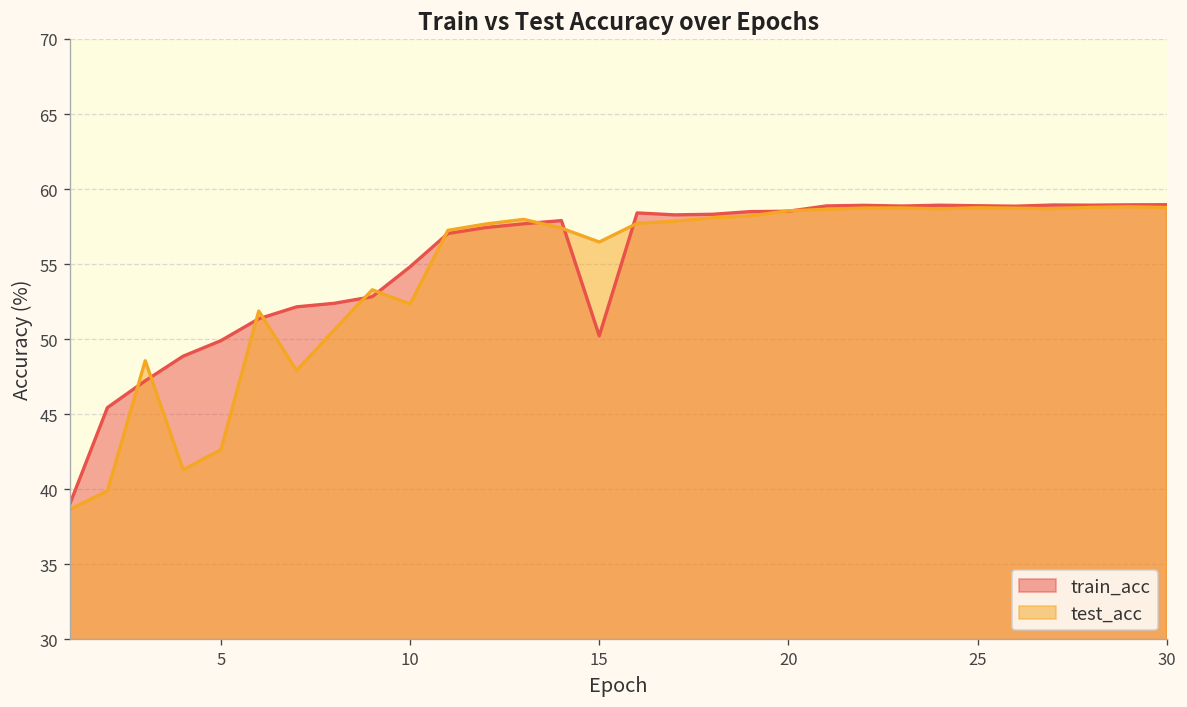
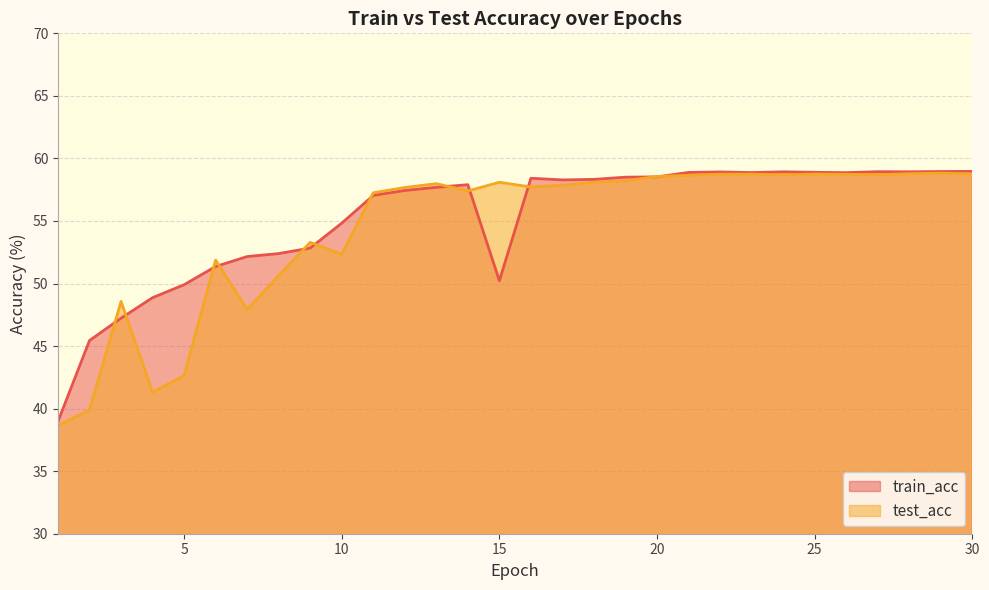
test_acc, 15: 56.5 -> 58.1
